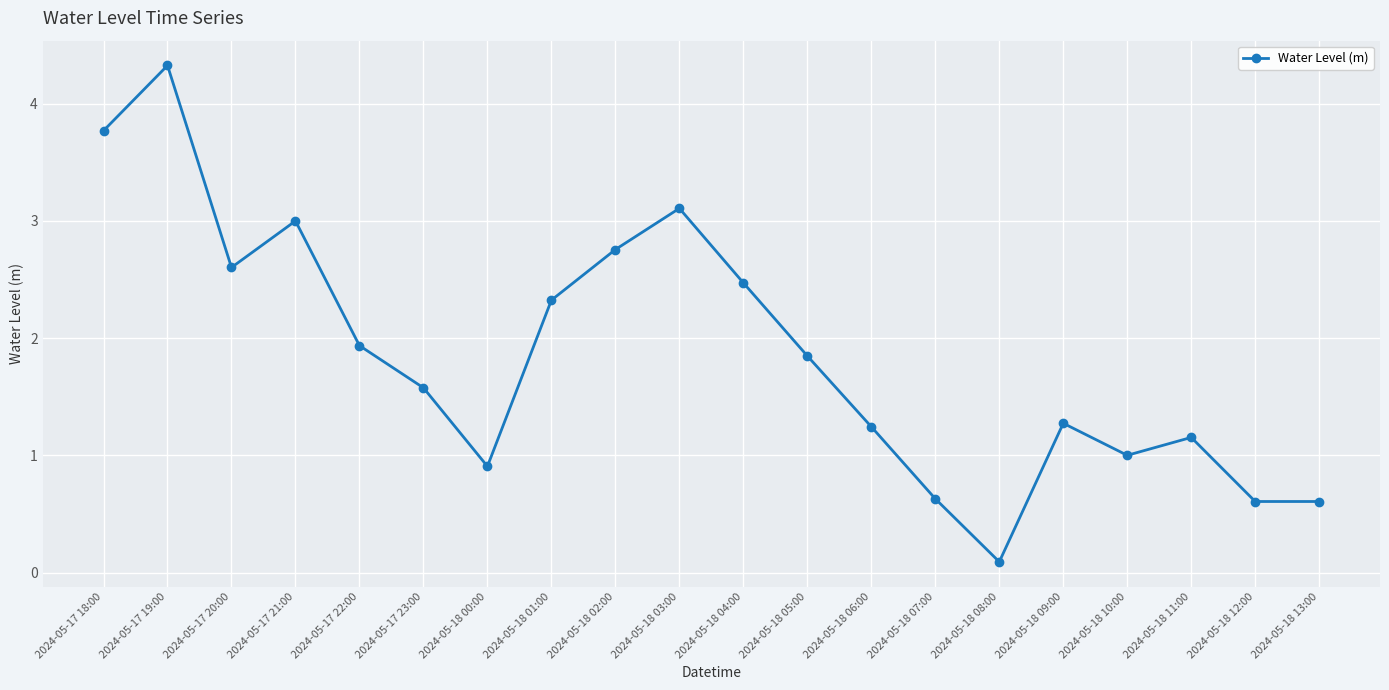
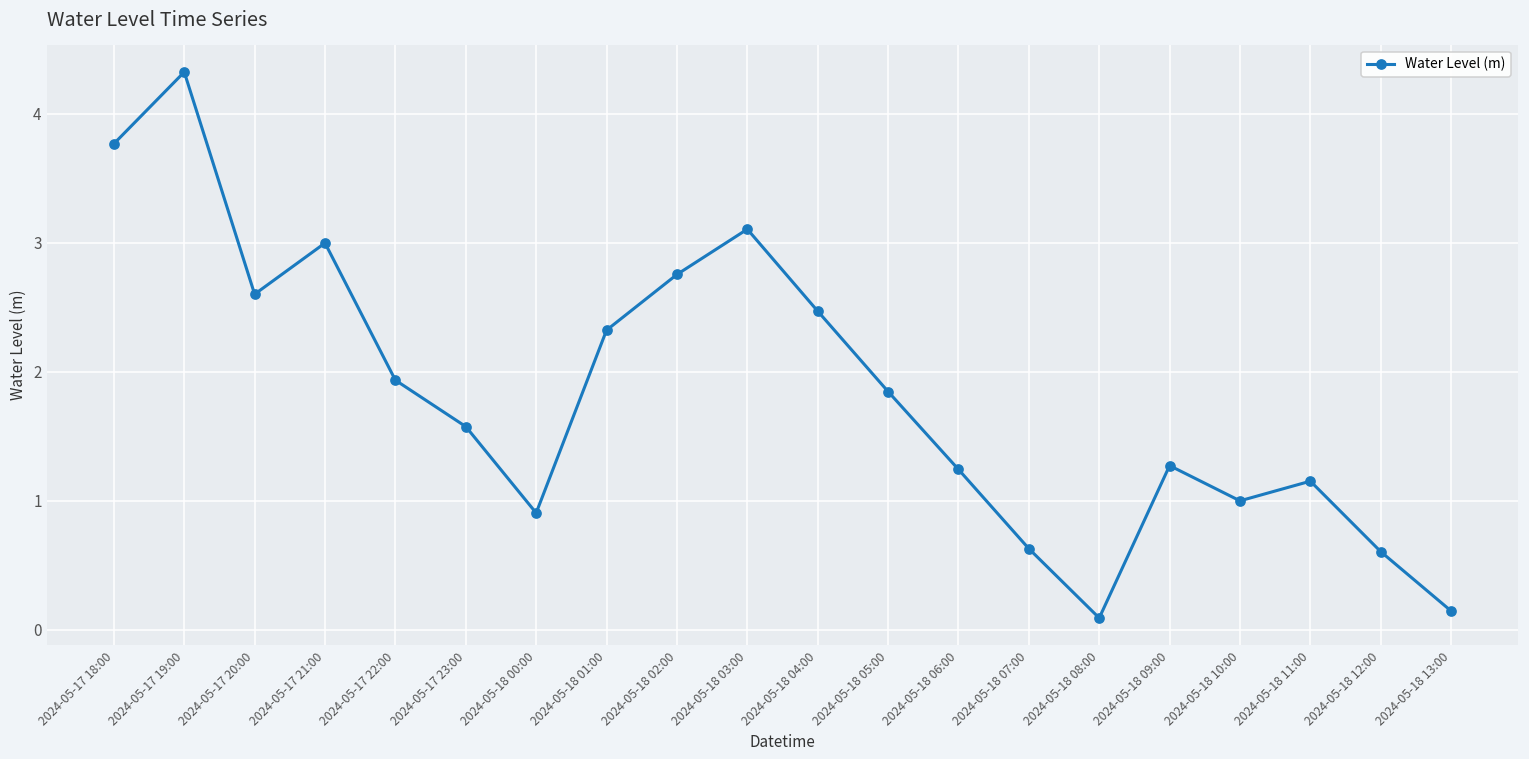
2024-05-18 13:00: 0.61 -> 0.15
